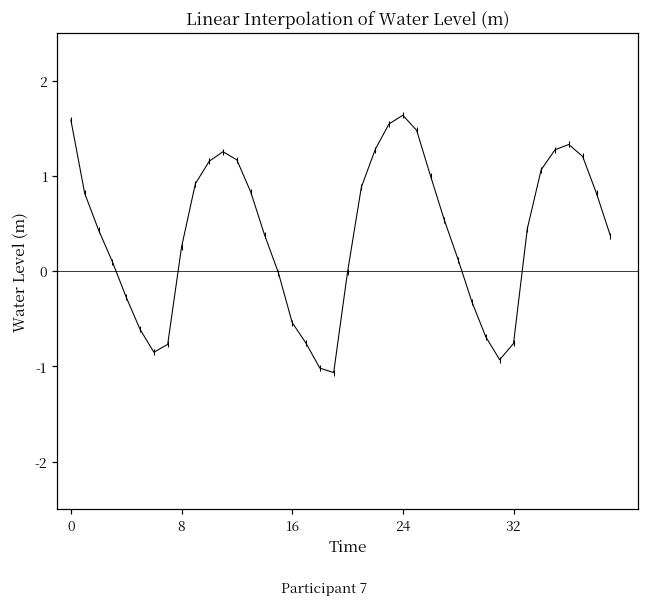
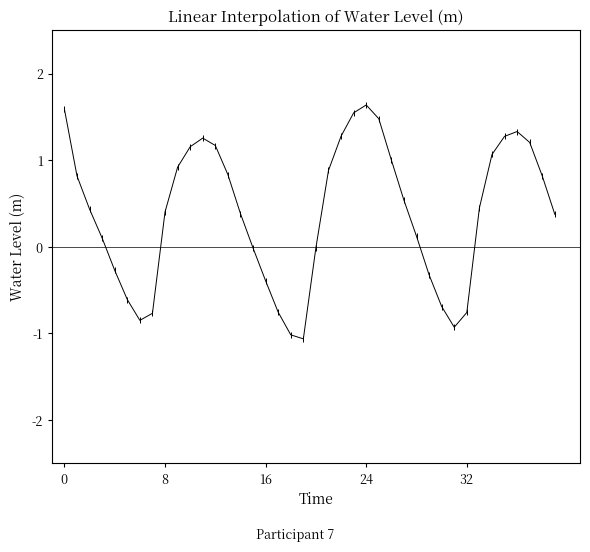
8: 0.3 -> 0.4
16: -0.5 -> -0.4
